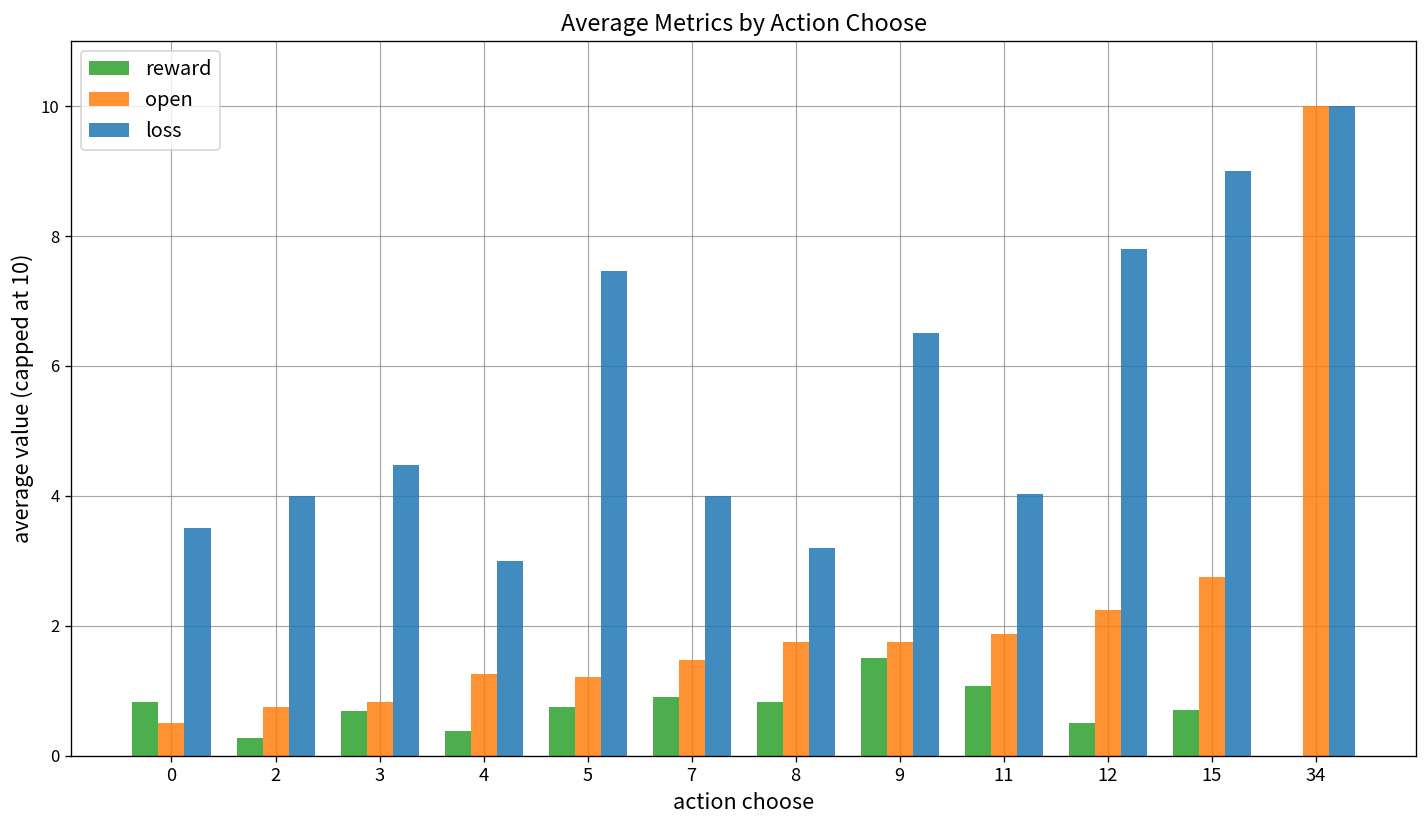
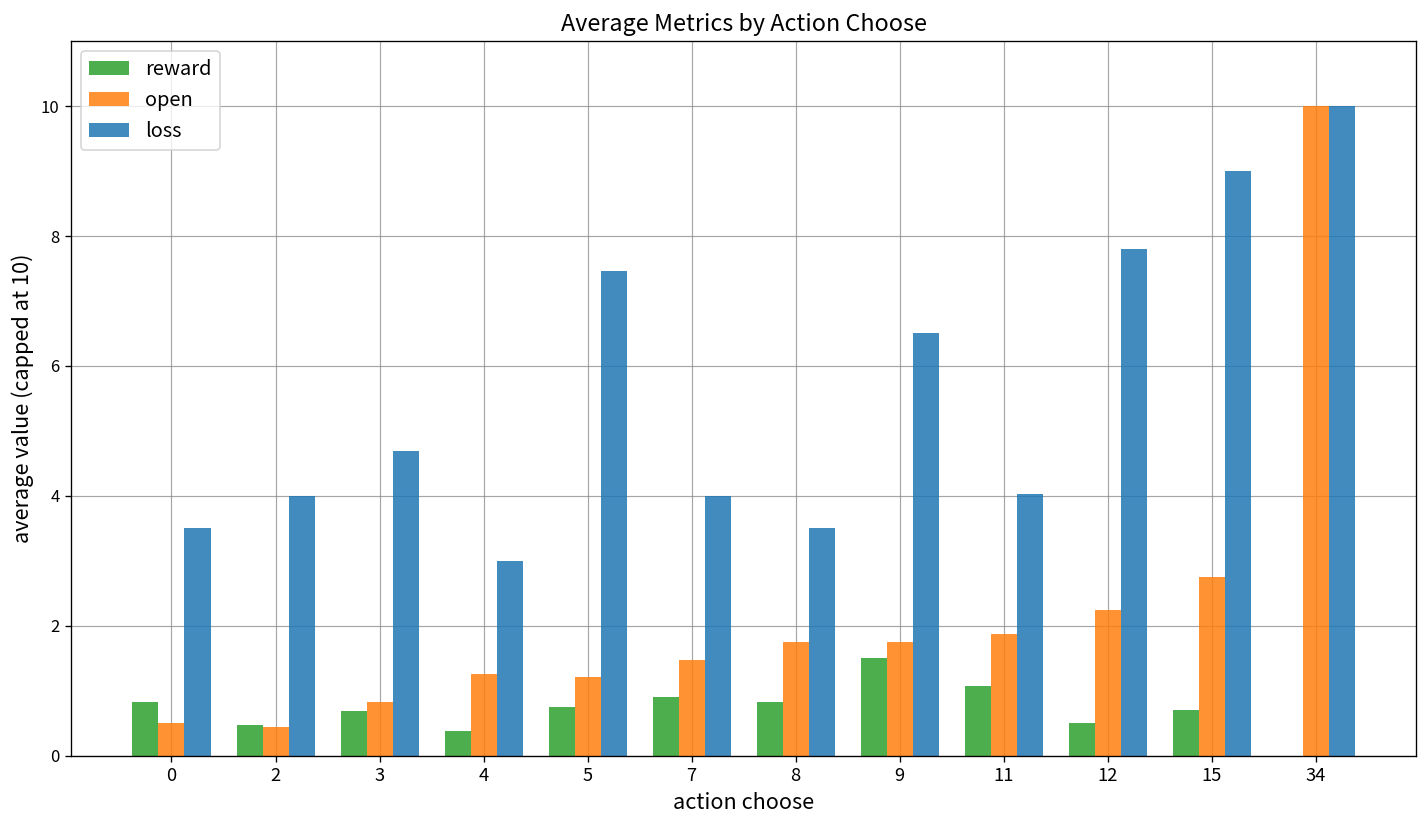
reward, 2: 0.3 -> 0.5
open, 2: 0.8 -> 0.4
loss, 3: 4.5 -> 4.7
loss, 8: 3.2 -> 3.5
